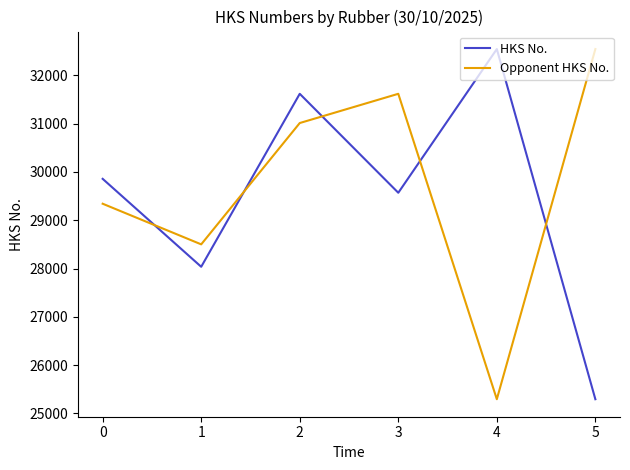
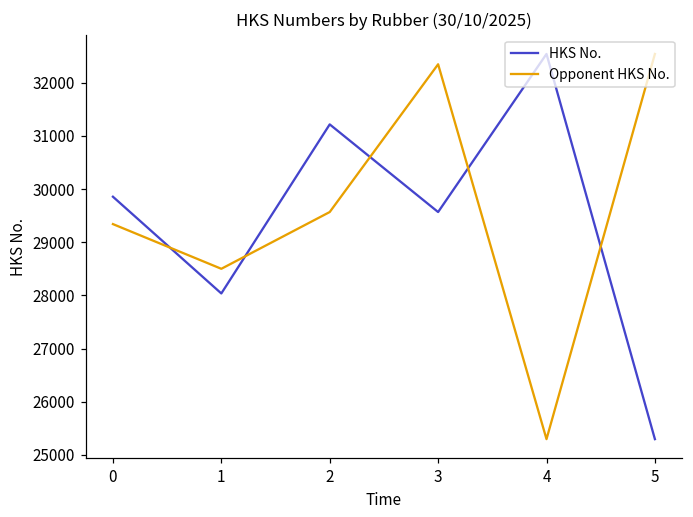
HKS No., 2: 31600 -> 31200
Opponent HKS No., 2: 31000 -> 29600
Opponent HKS No., 3: 31600 -> 32300
